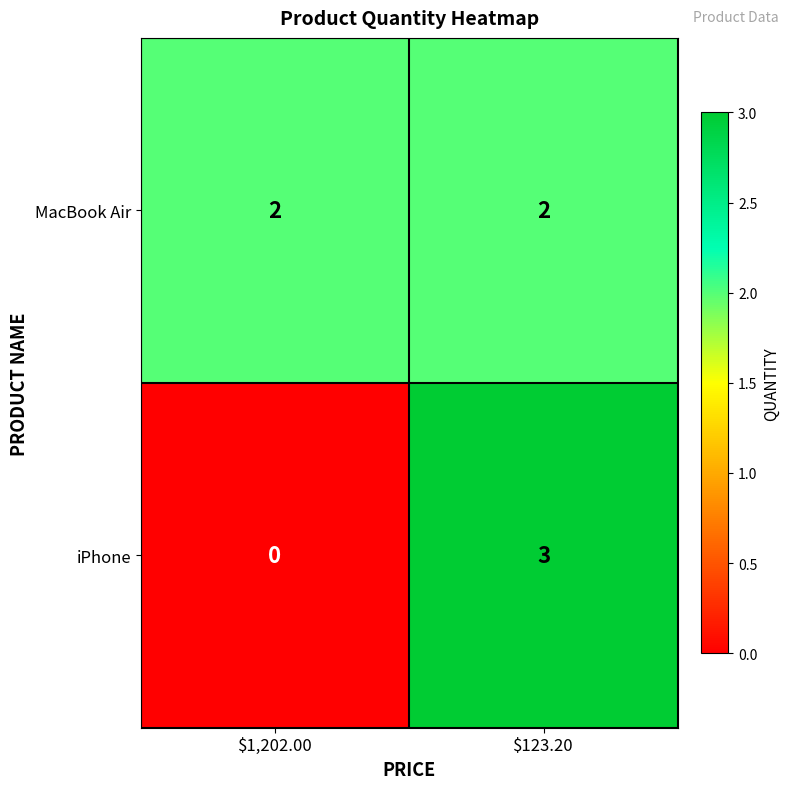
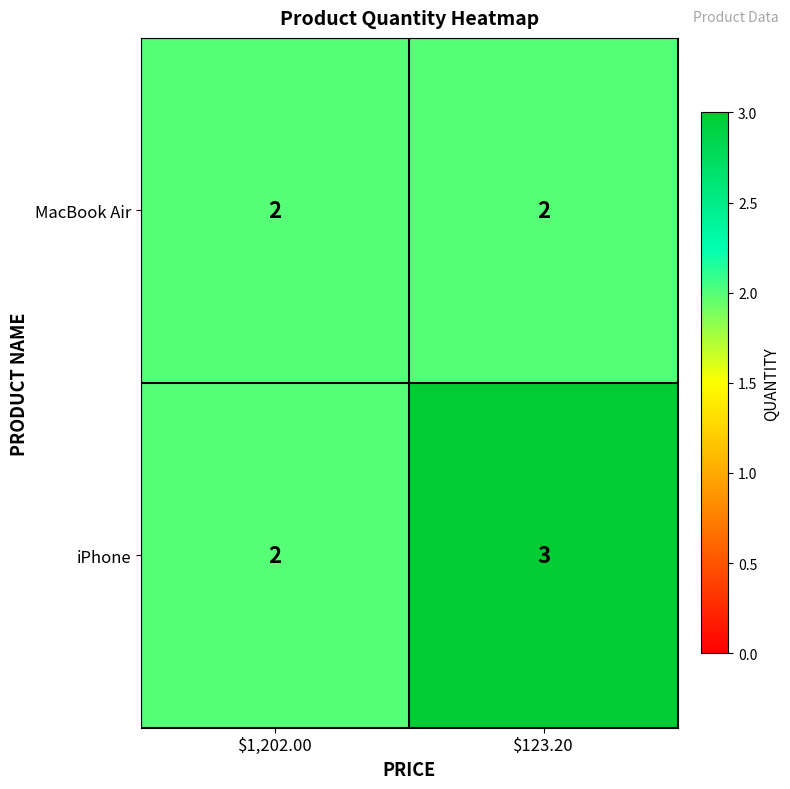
iPhone, $1,202.00: 0 -> 2
